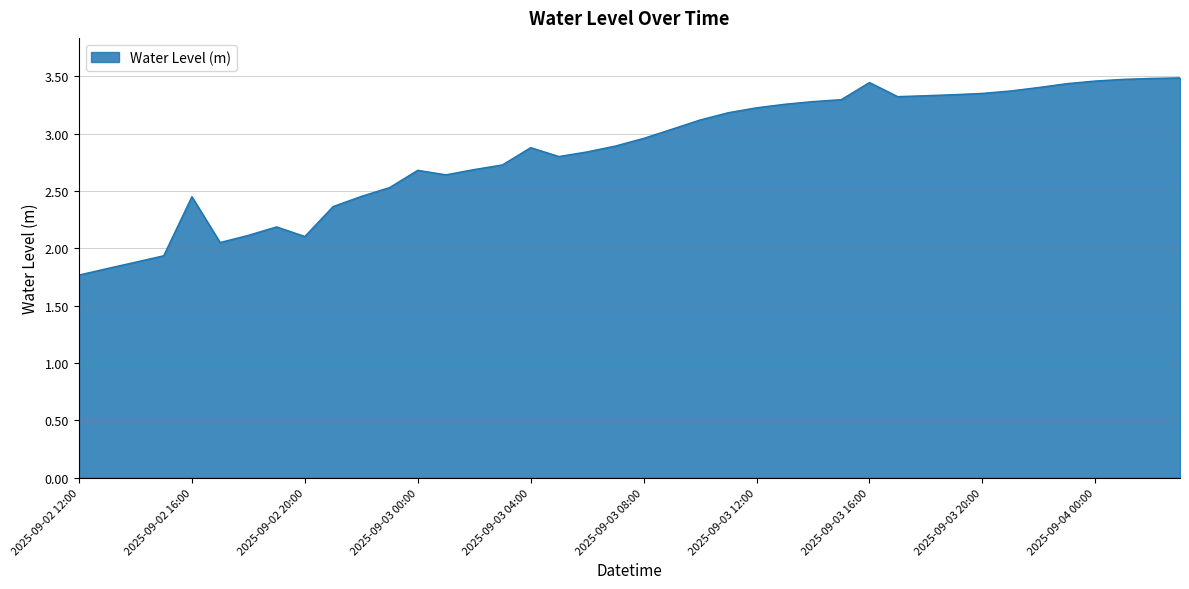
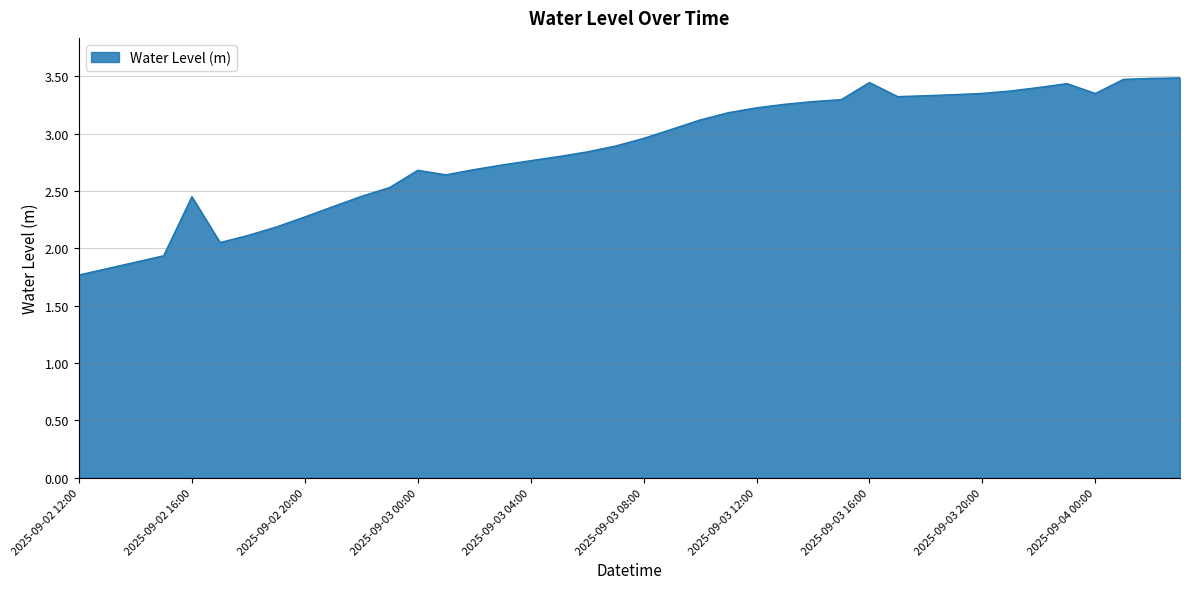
2025-09-02 20:00: 2.10 -> 2.27
2025-09-03 04:00: 2.88 -> 2.76
2025-09-04 00:00: 3.46 -> 3.35
